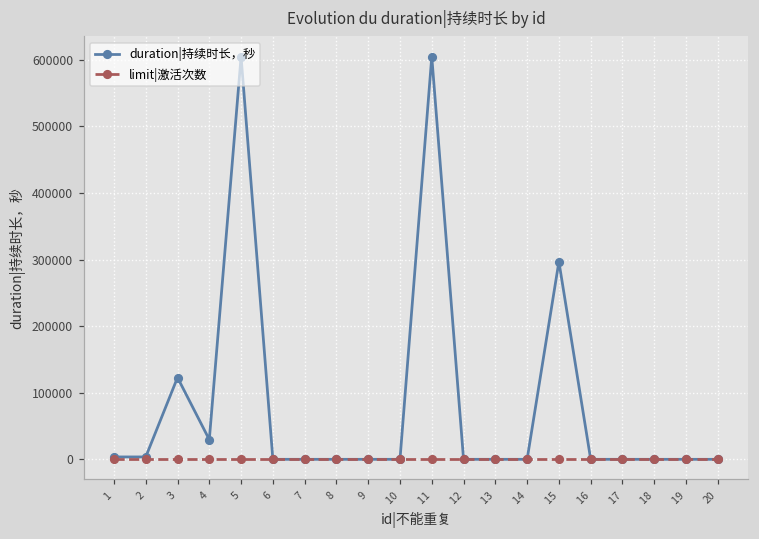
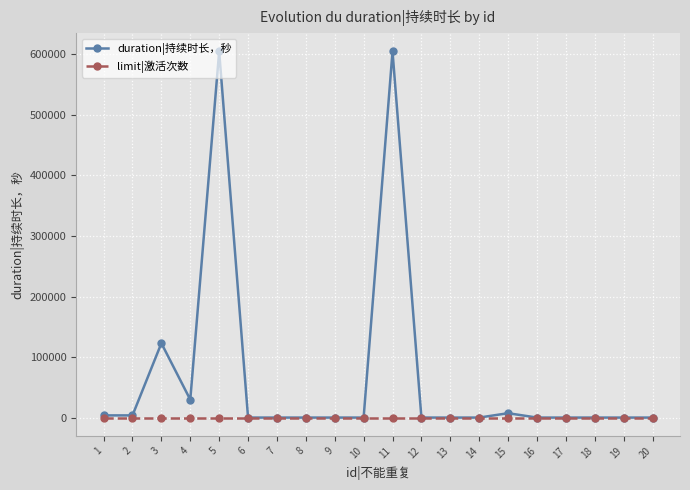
duration|持续时长，秒, 15: 300000 -> 10000
